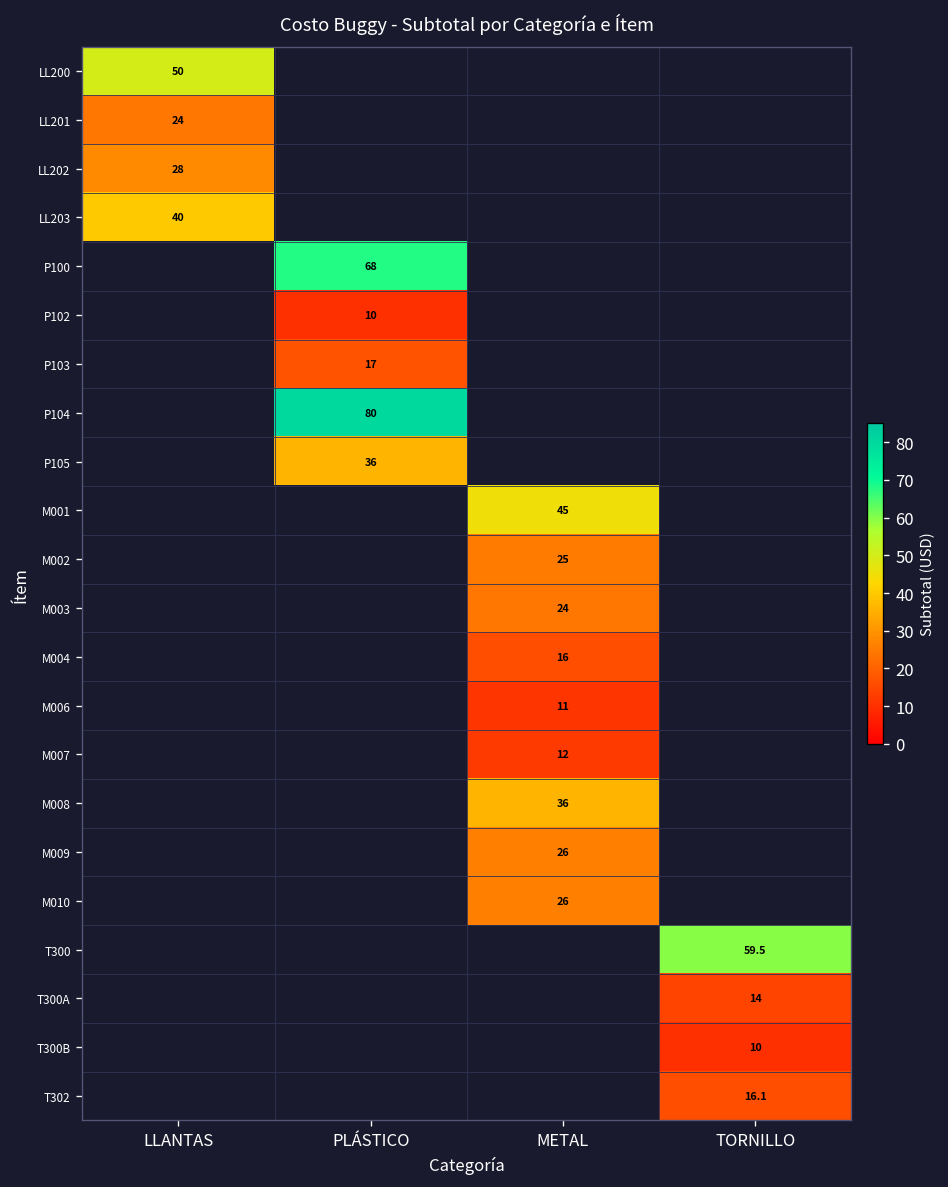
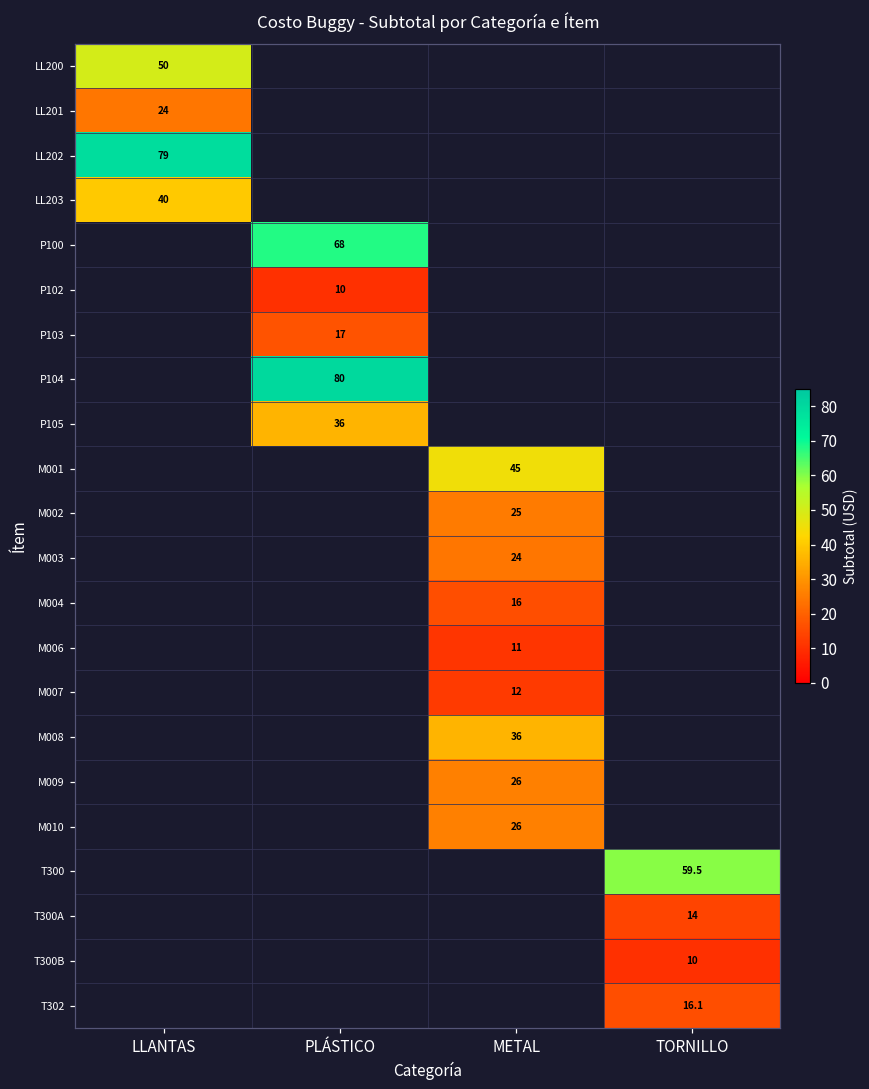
LL202, LLANTAS: 28 -> 79
